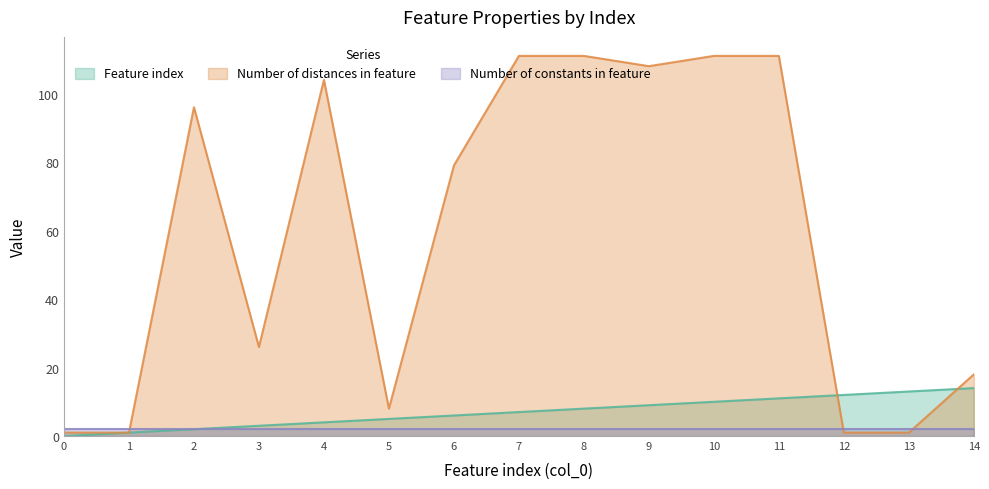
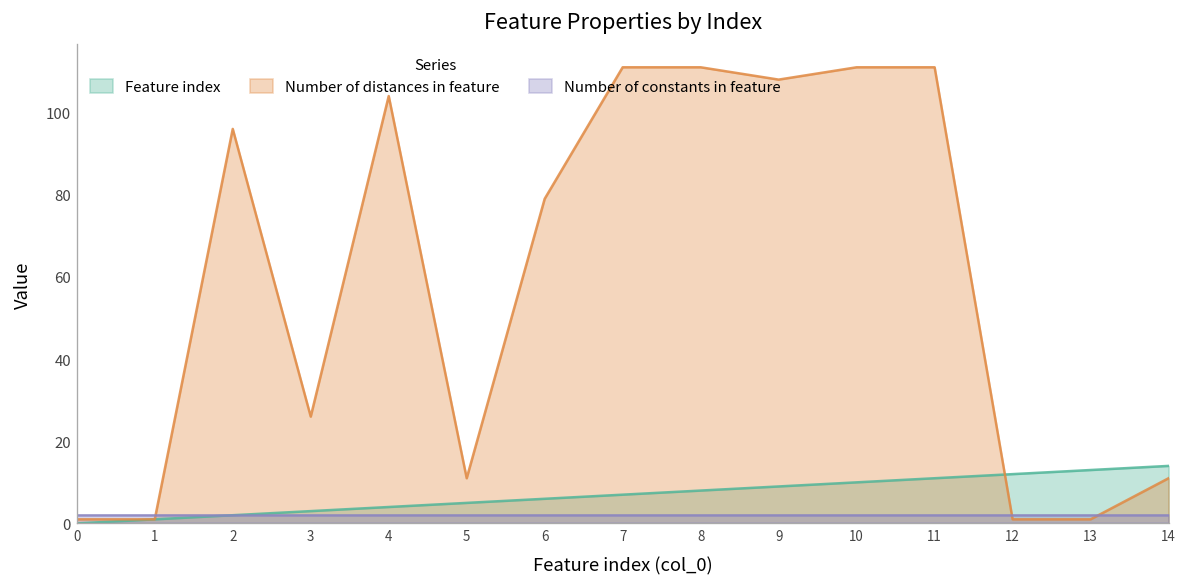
Number of distances in feature, 5: 8 -> 11
Number of distances in feature, 14: 18 -> 11
